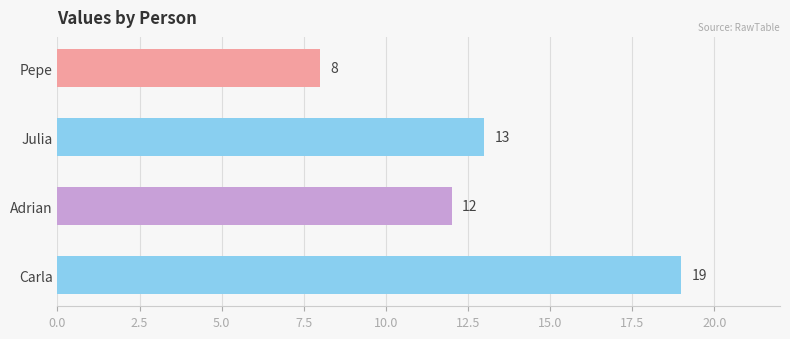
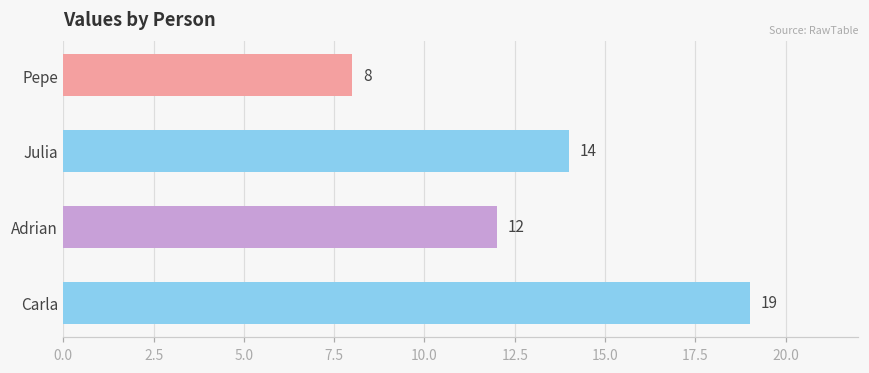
Julia: 13 -> 14
